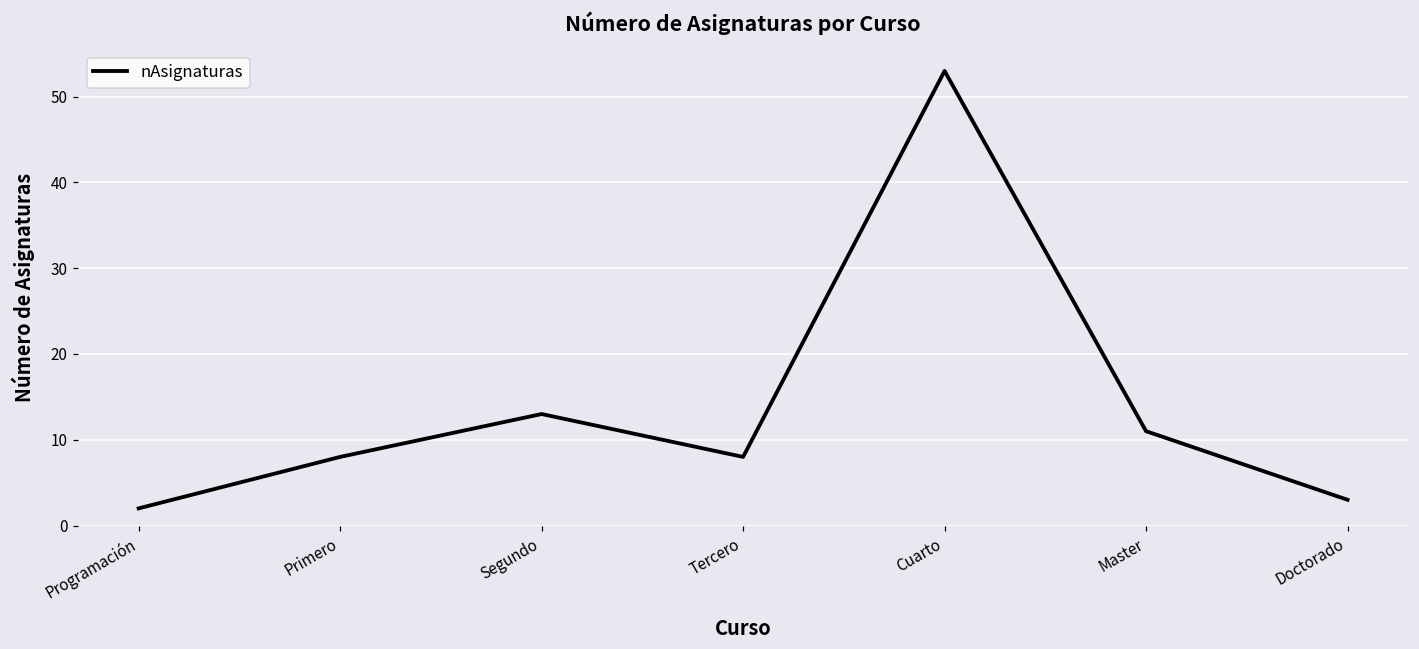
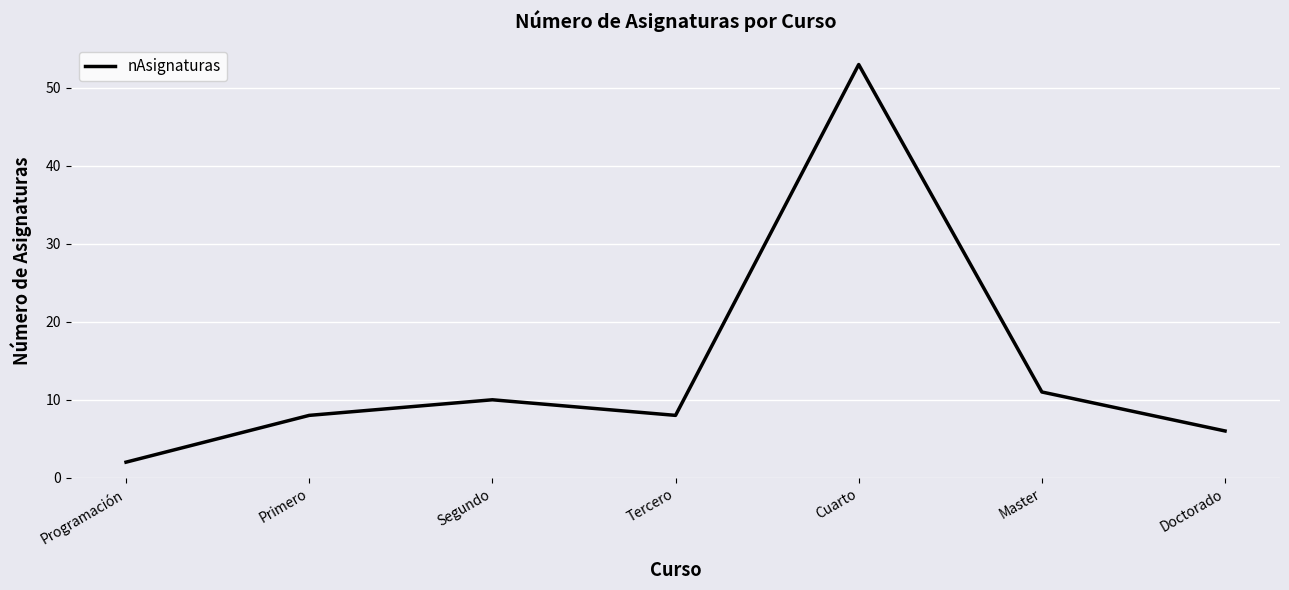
Segundo: 13 -> 10
Doctorado: 3 -> 6
